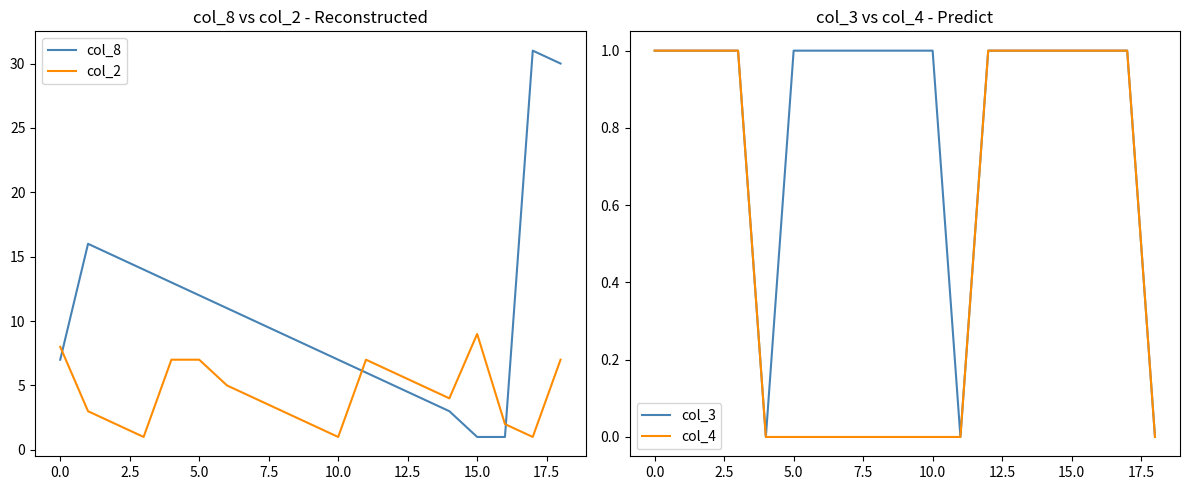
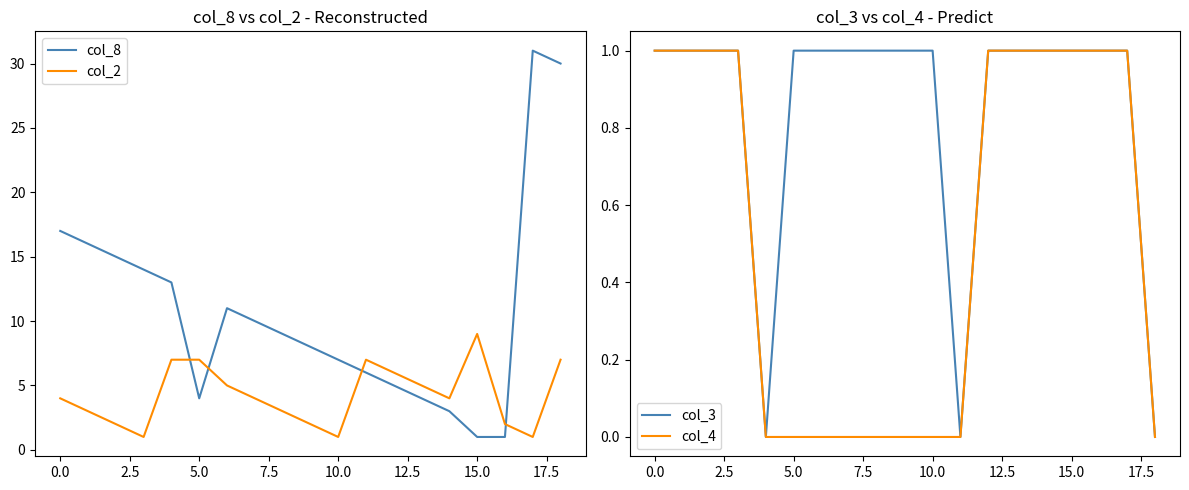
col_8 vs col_2 - Reconstructed, col_8, 0.0: 7 -> 17
col_8 vs col_2 - Reconstructed, col_2, 0.0: 8 -> 4
col_8 vs col_2 - Reconstructed, col_8, 5.0: 12 -> 4
